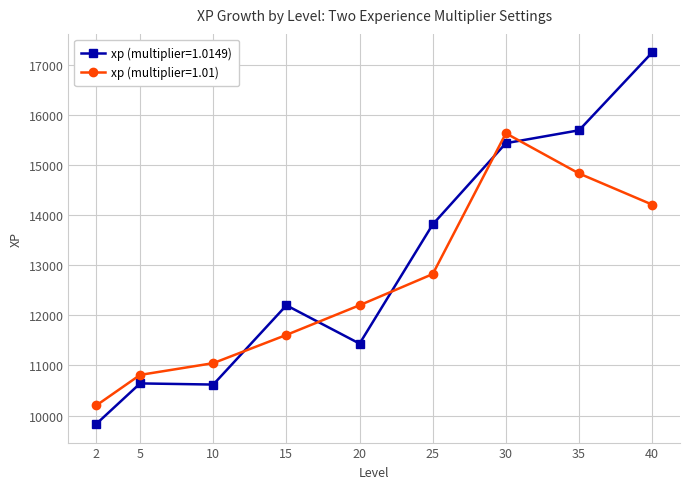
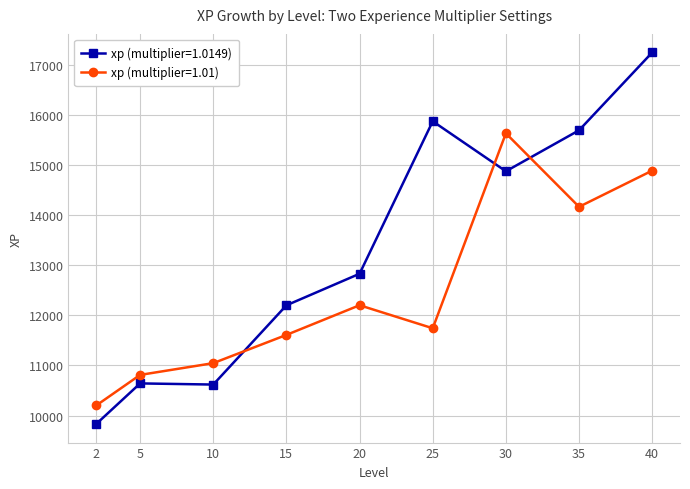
xp (multiplier=1.0149), 20: 11400 -> 12800
xp (multiplier=1.0149), 25: 13800 -> 15900
xp (multiplier=1.01), 25: 12800 -> 11700
xp (multiplier=1.0149), 30: 15400 -> 14900
xp (multiplier=1.01), 35: 14800 -> 14200
xp (multiplier=1.01), 40: 14200 -> 14900
